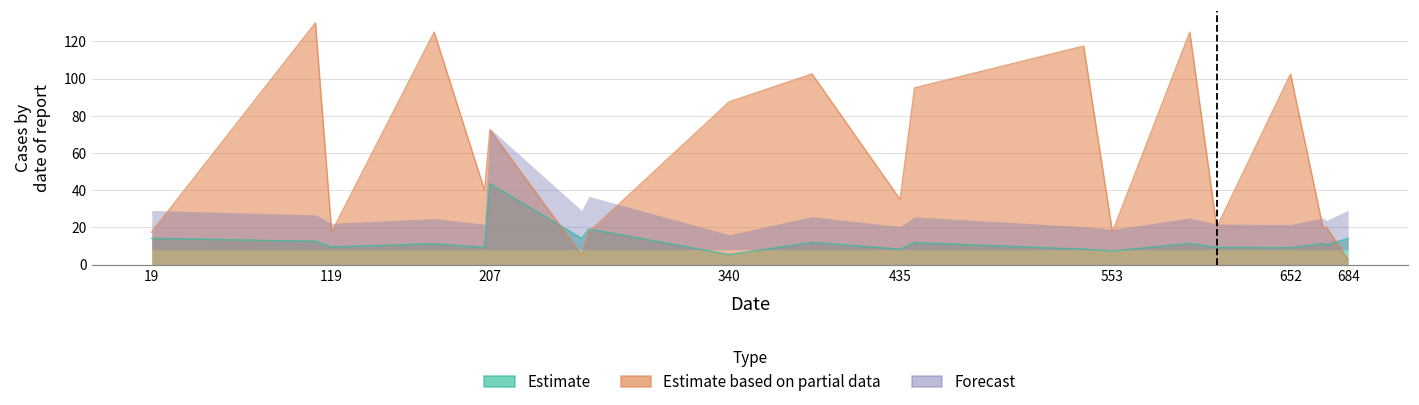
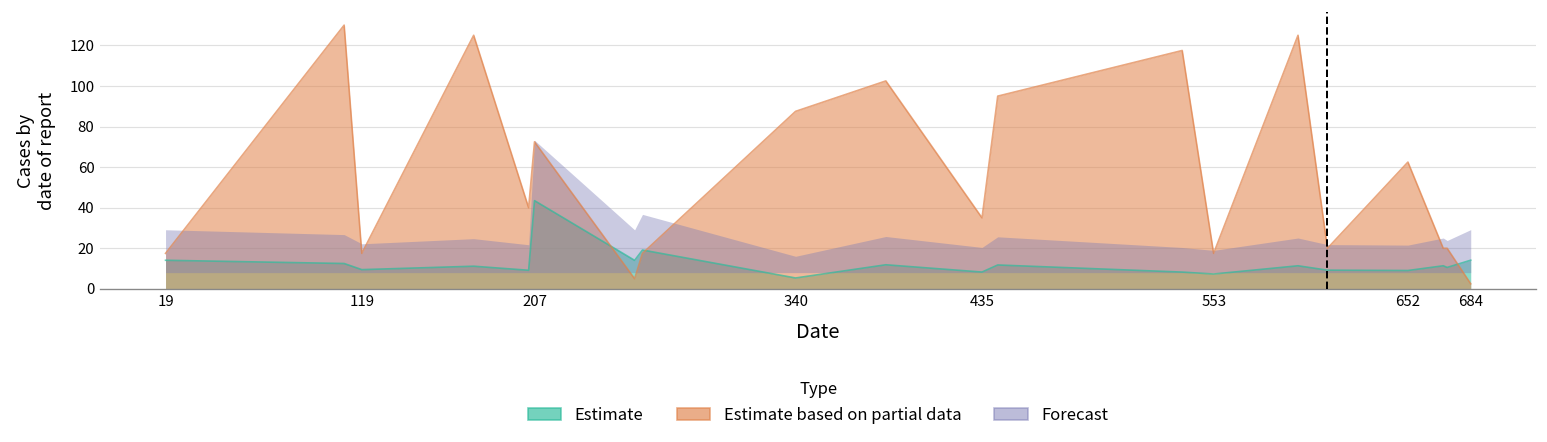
Estimate based on partial data, 652: 103 -> 63
